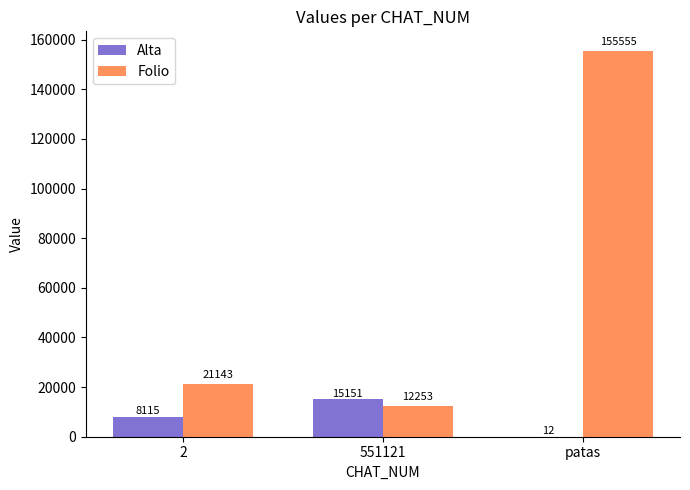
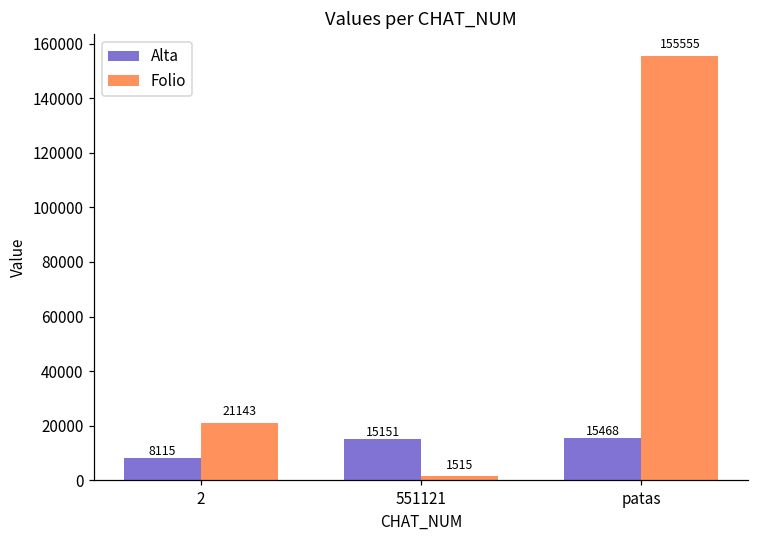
Folio, 551121: 12253 -> 1515
Alta, patas: 12 -> 15468
